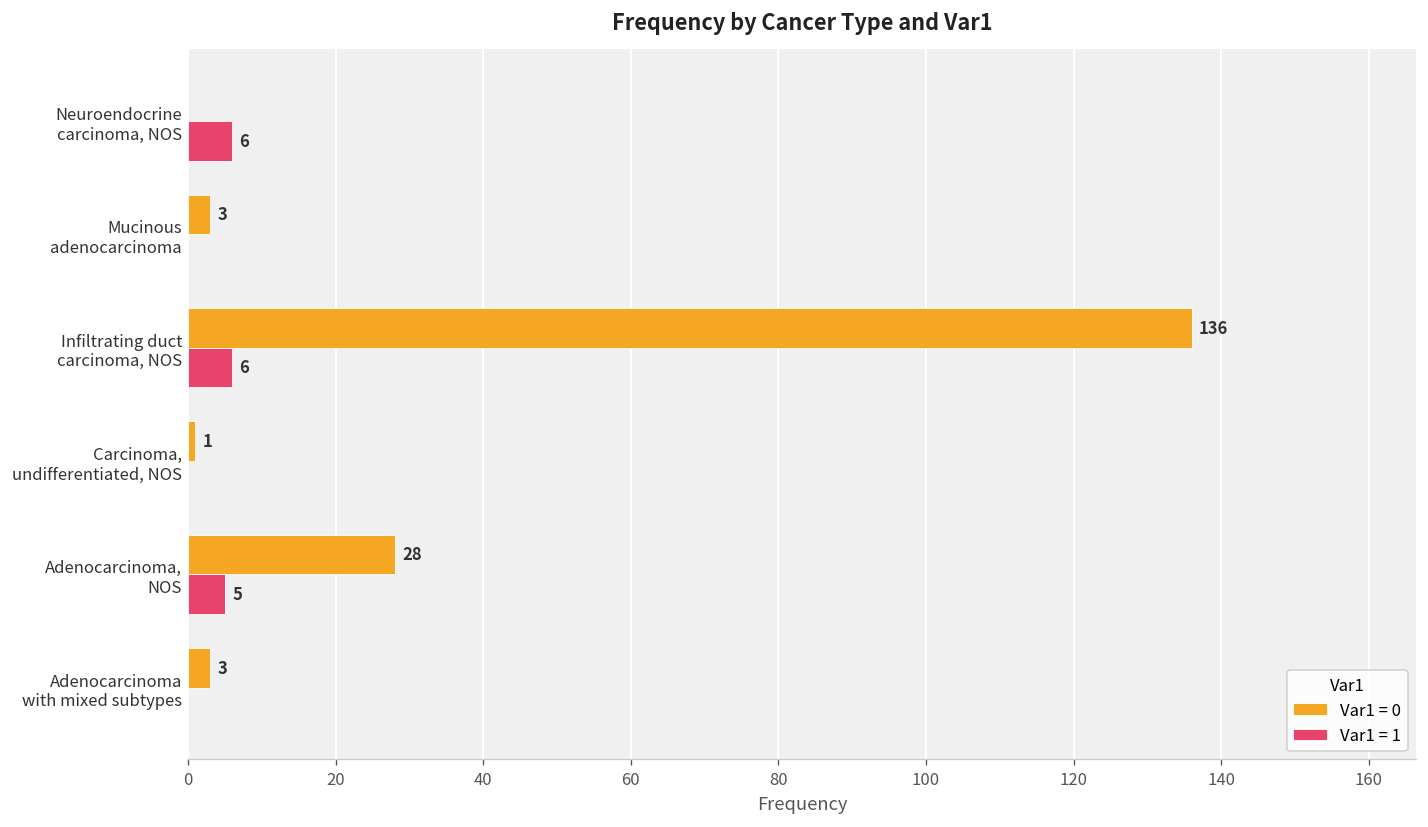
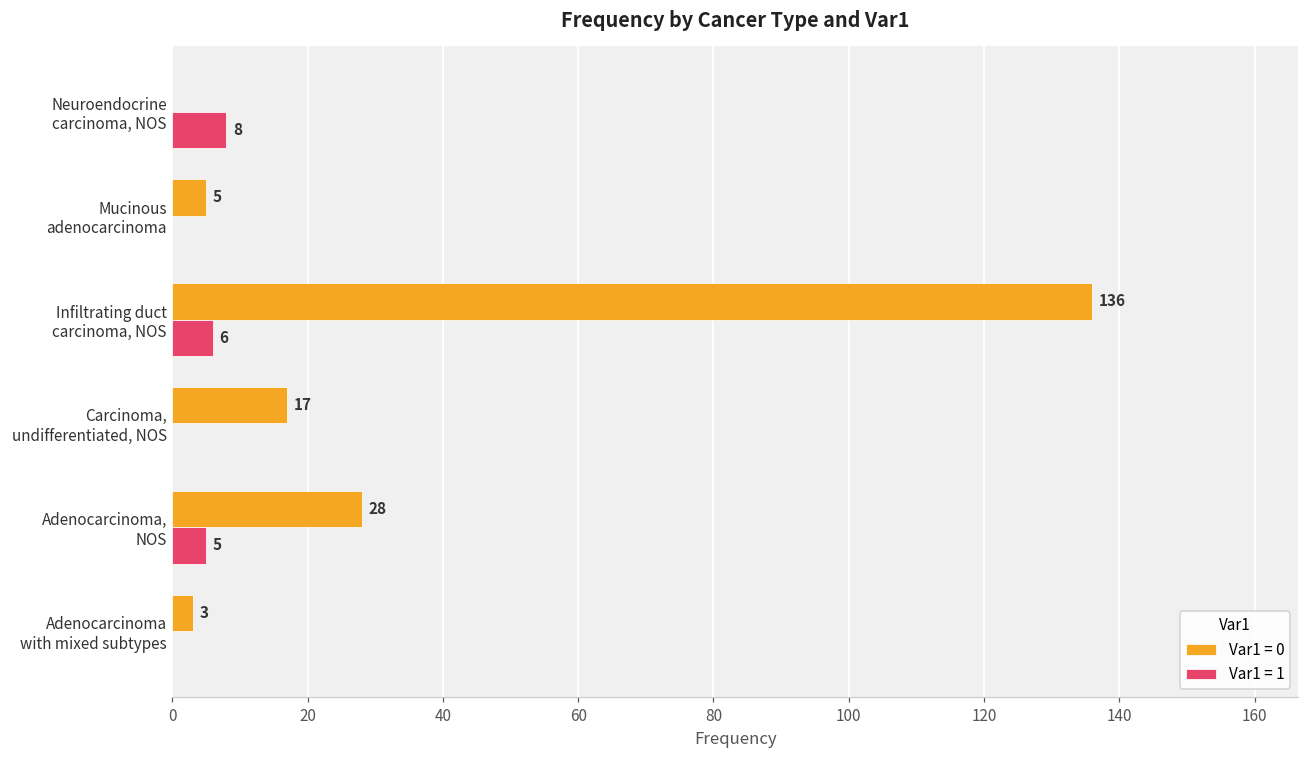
Var1 = 1, Neuroendocrine carcinoma, NOS: 6 -> 8
Var1 = 0, Mucinous adenocarcinoma: 3 -> 5
Var1 = 0, Carcinoma, undifferentiated, NOS: 1 -> 17
